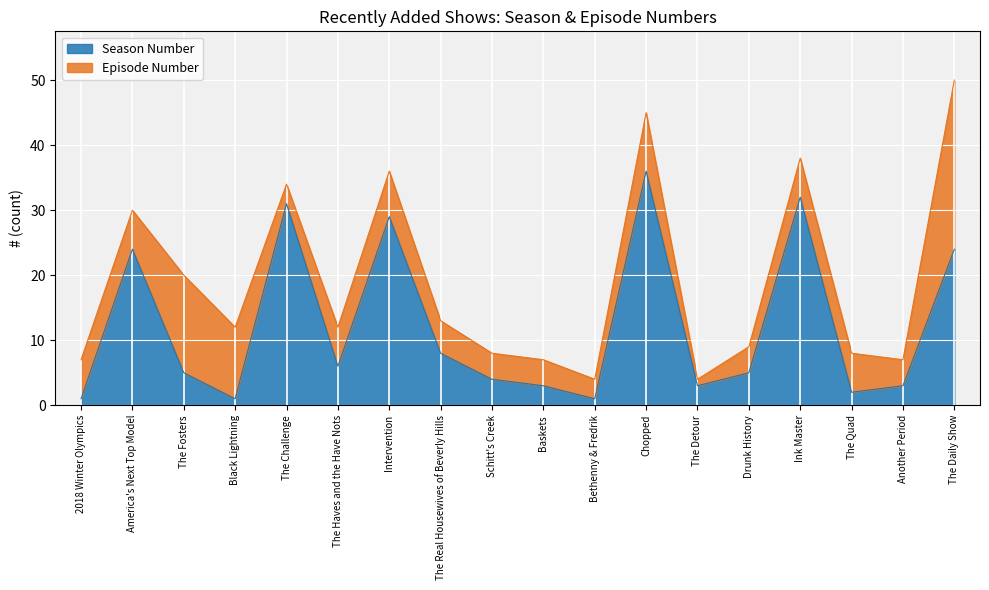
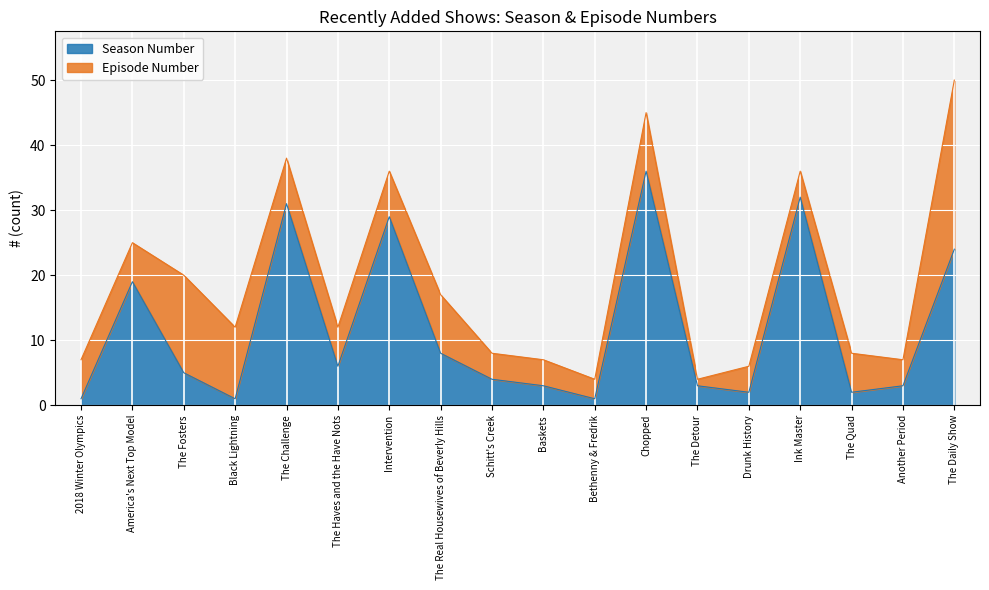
Season Number, America's Next Top Model: 24 -> 19
Episode Number, The Challenge: 3 -> 7
Episode Number, The Real Housewives of Beverly Hills: 5 -> 9
Season Number, Drunk History: 5 -> 2
Episode Number, Ink Master: 6 -> 4
